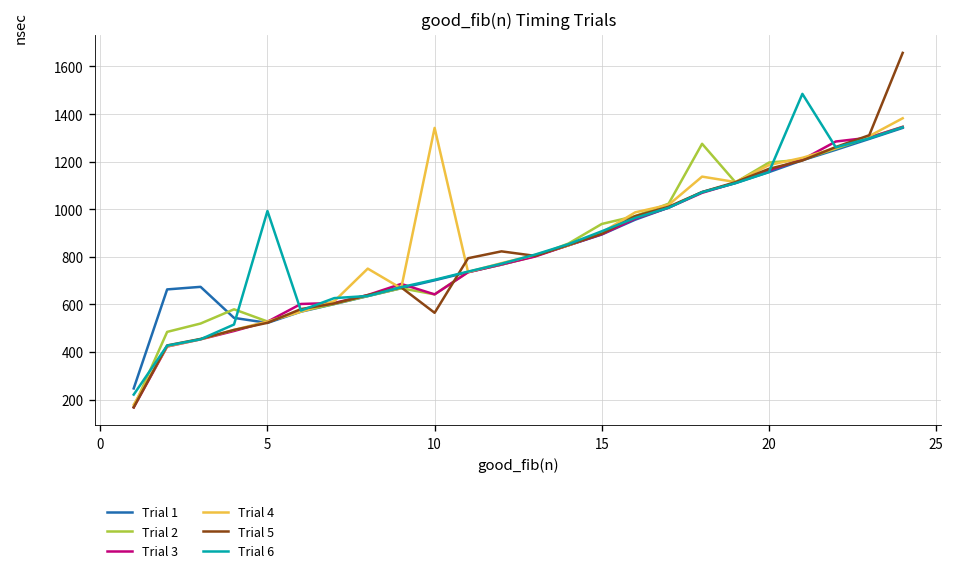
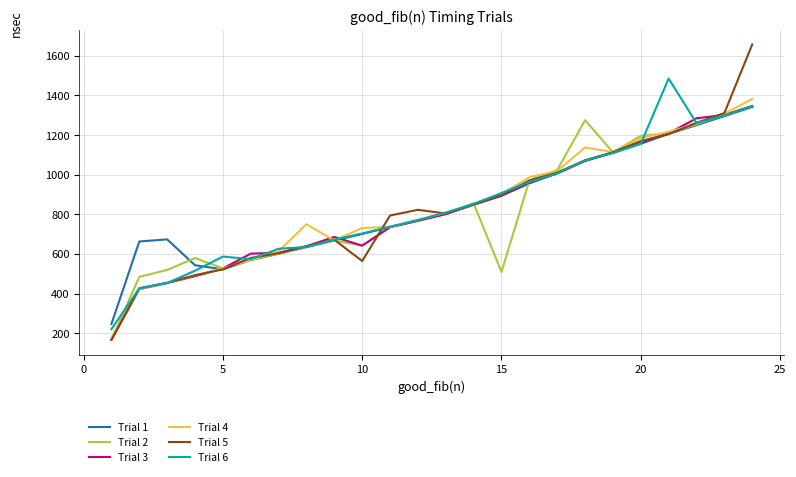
Trial 6, 5: 990 -> 590
Trial 4, 10: 1340 -> 730
Trial 2, 15: 940 -> 510
